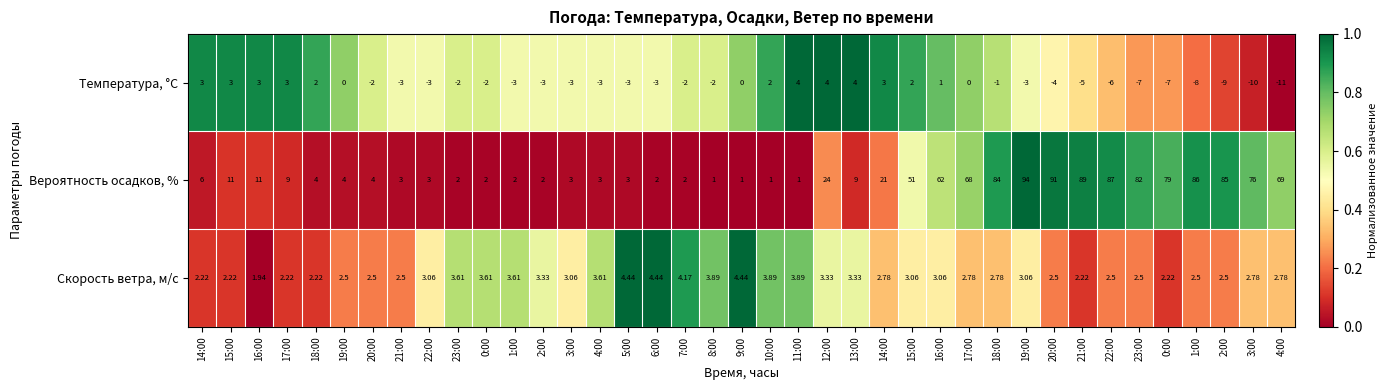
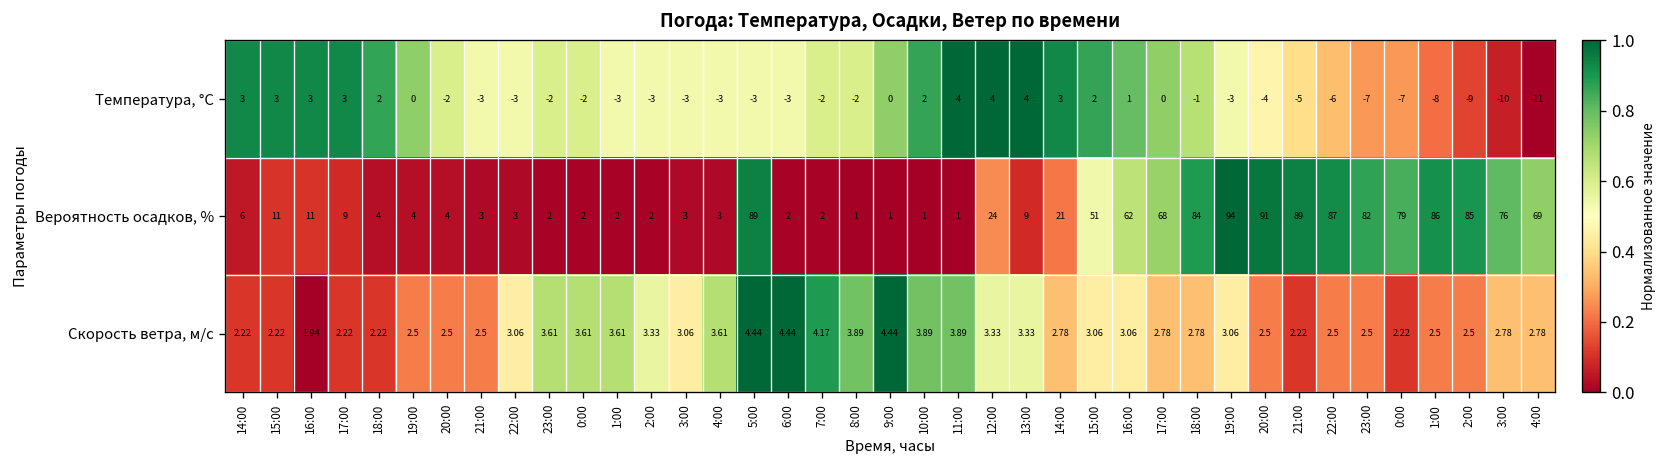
Вероятность осадков, %, 5:00: 3 -> 89
